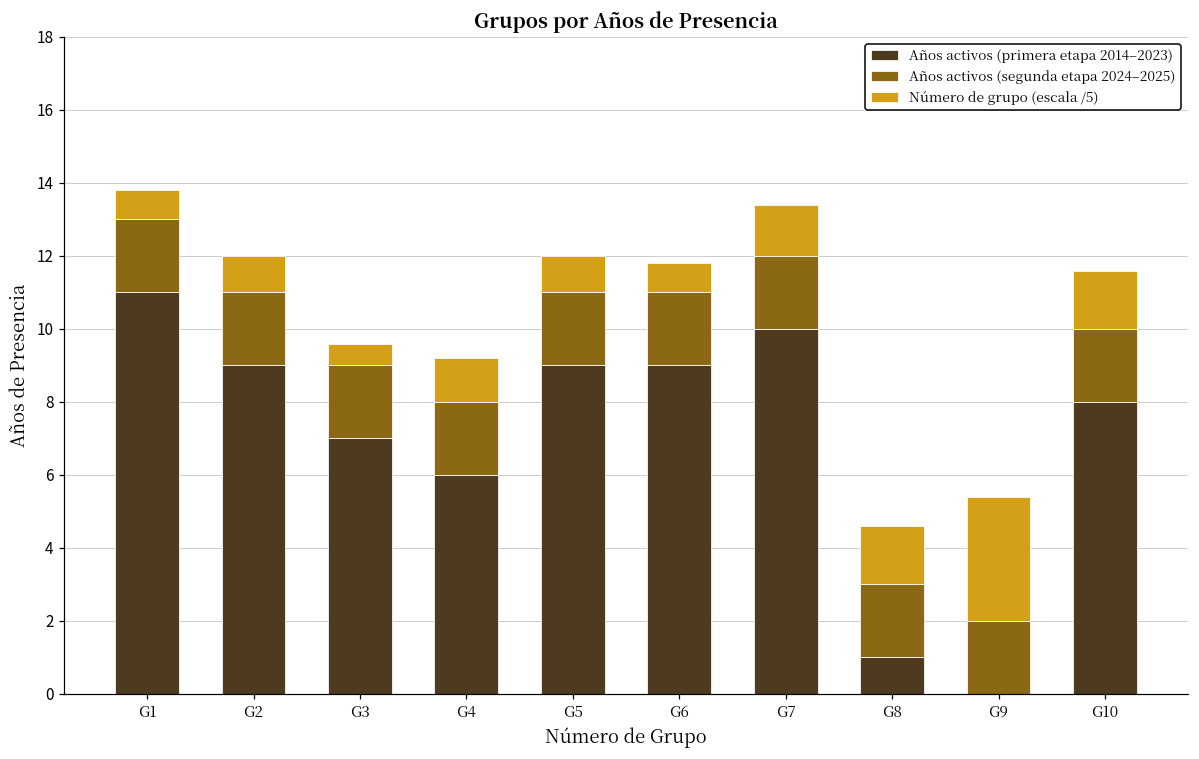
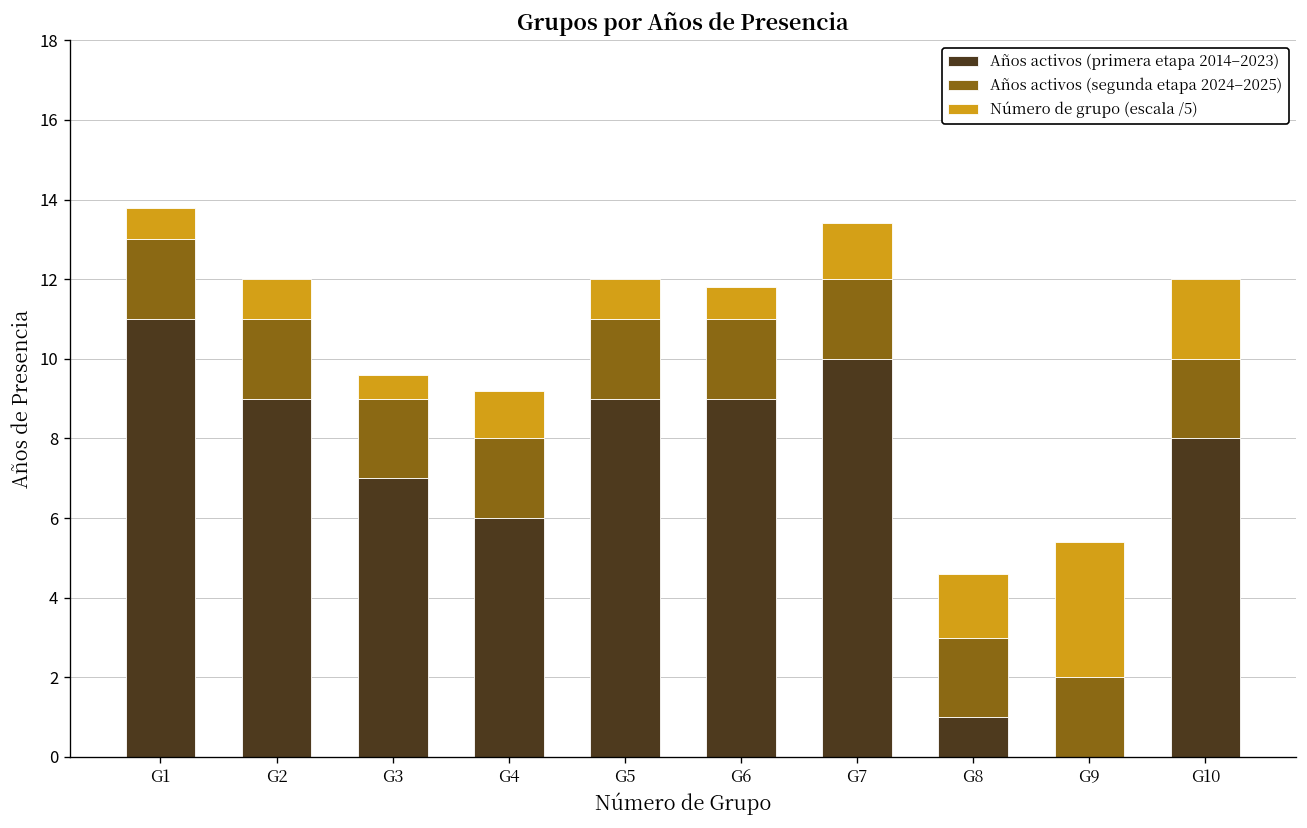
Número de grupo (escala /5), G10: 1.6 -> 2.0
